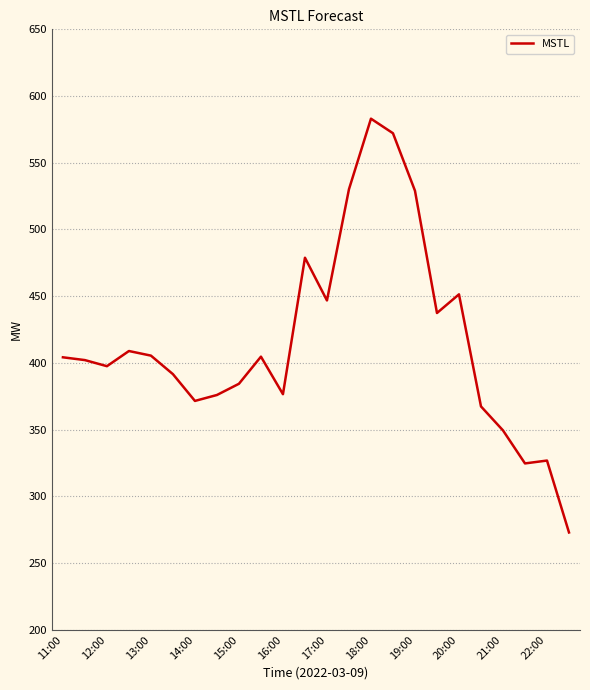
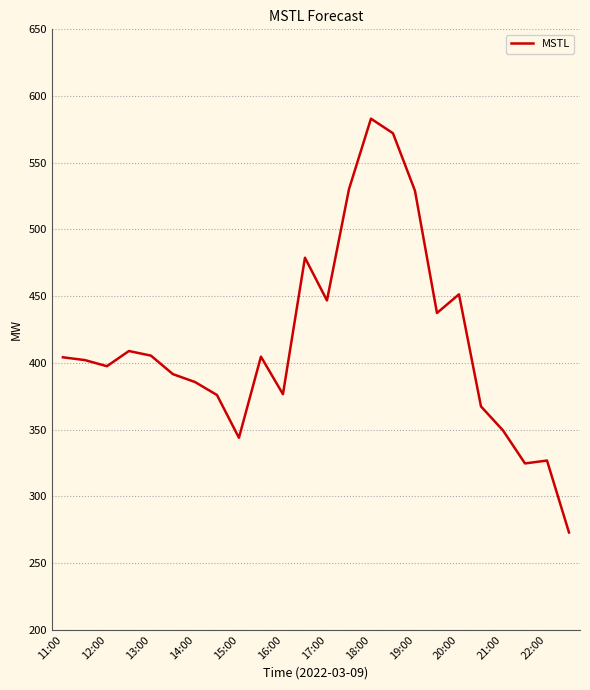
14:00: 372 -> 386
15:00: 384 -> 344
